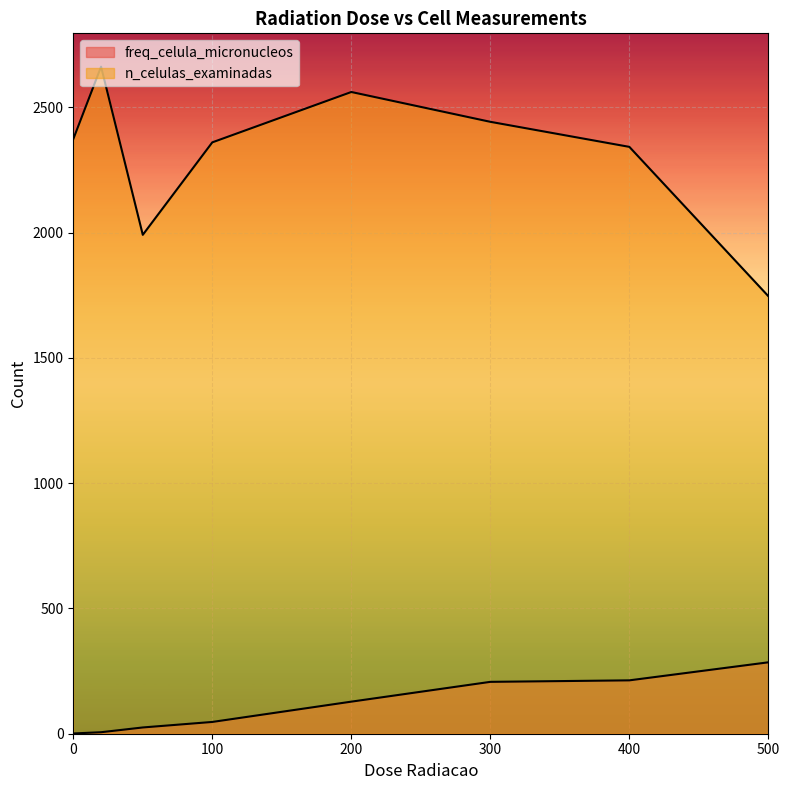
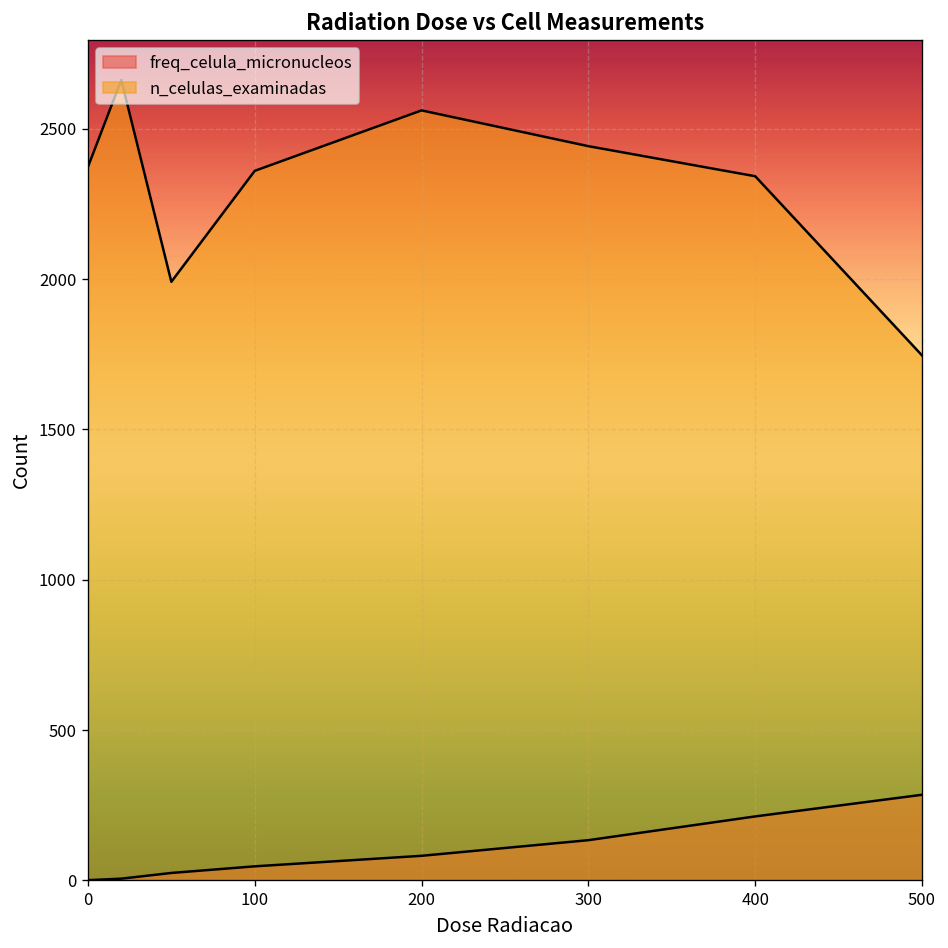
freq_celula_micronucleos, 200: 130 -> 80
freq_celula_micronucleos, 300: 210 -> 130
